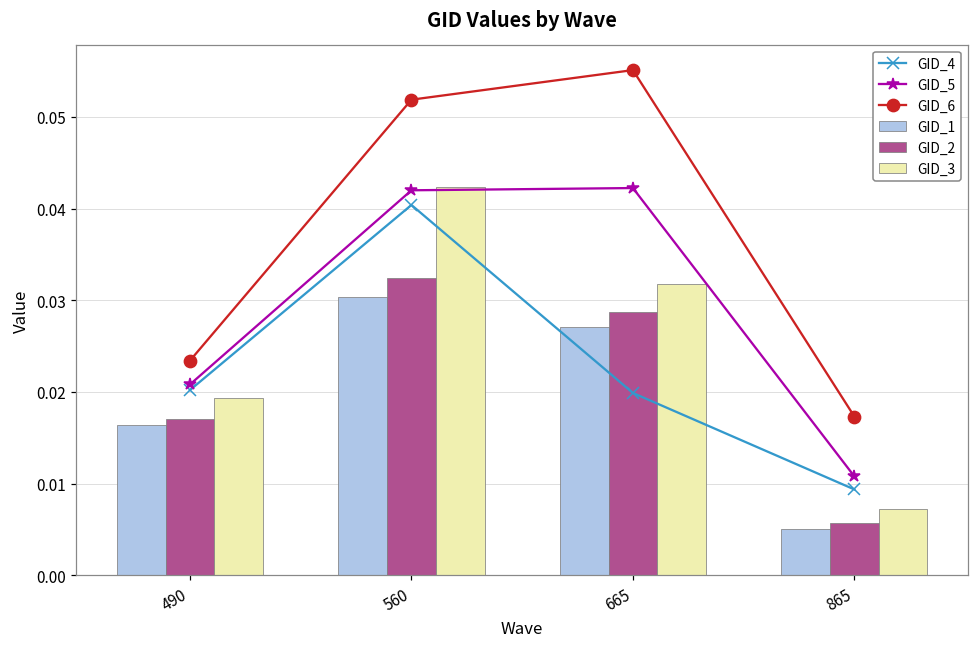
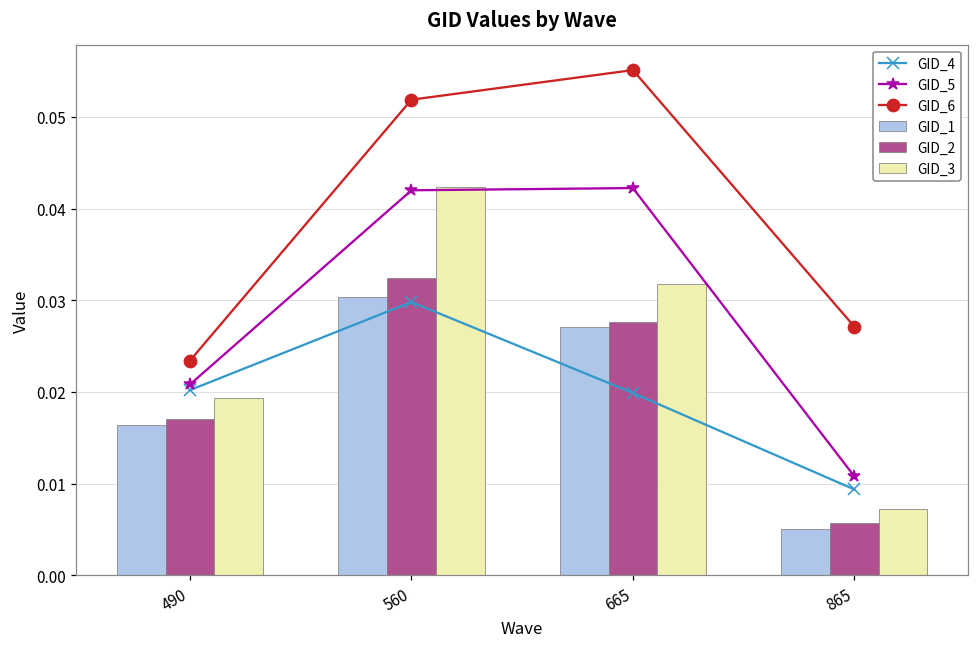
GID_4, 560: 0.040 -> 0.030
GID_2, 665: 0.029 -> 0.028
GID_6, 865: 0.017 -> 0.027
